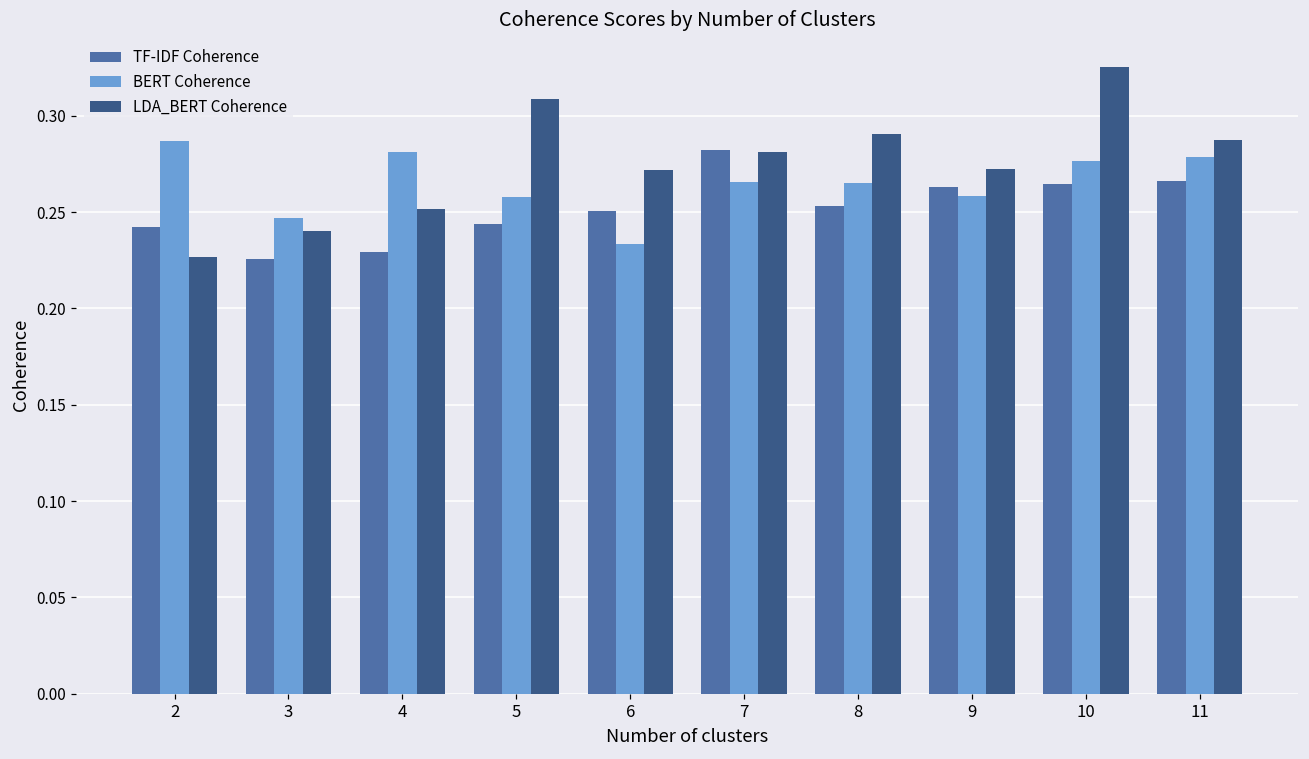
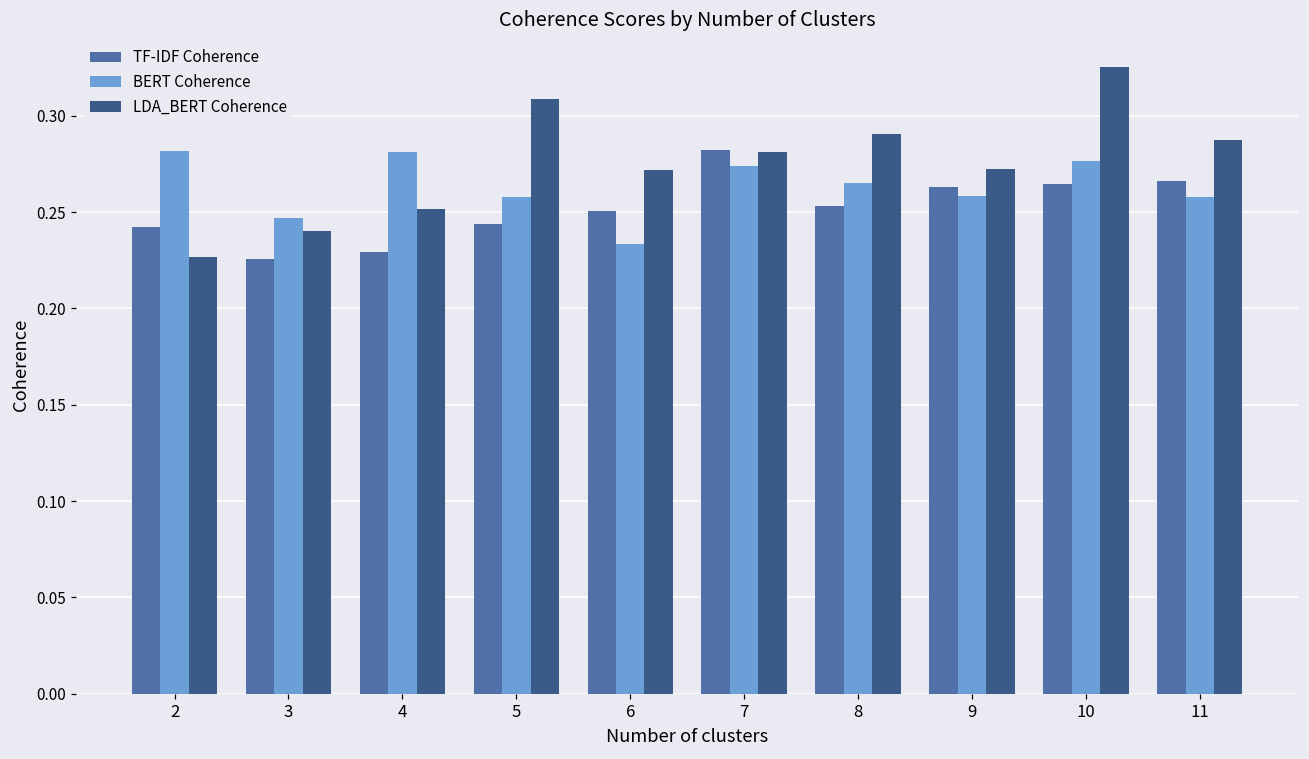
BERT Coherence, 2: 0.287 -> 0.282
BERT Coherence, 7: 0.266 -> 0.274
BERT Coherence, 11: 0.279 -> 0.258
